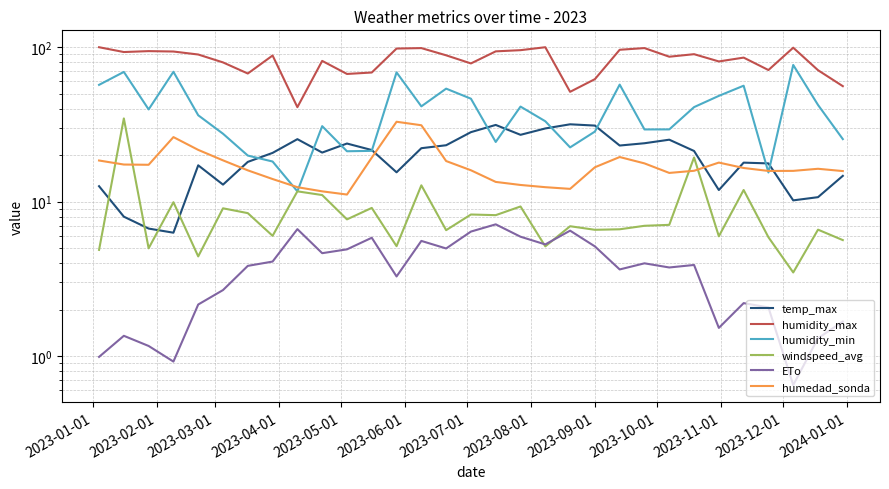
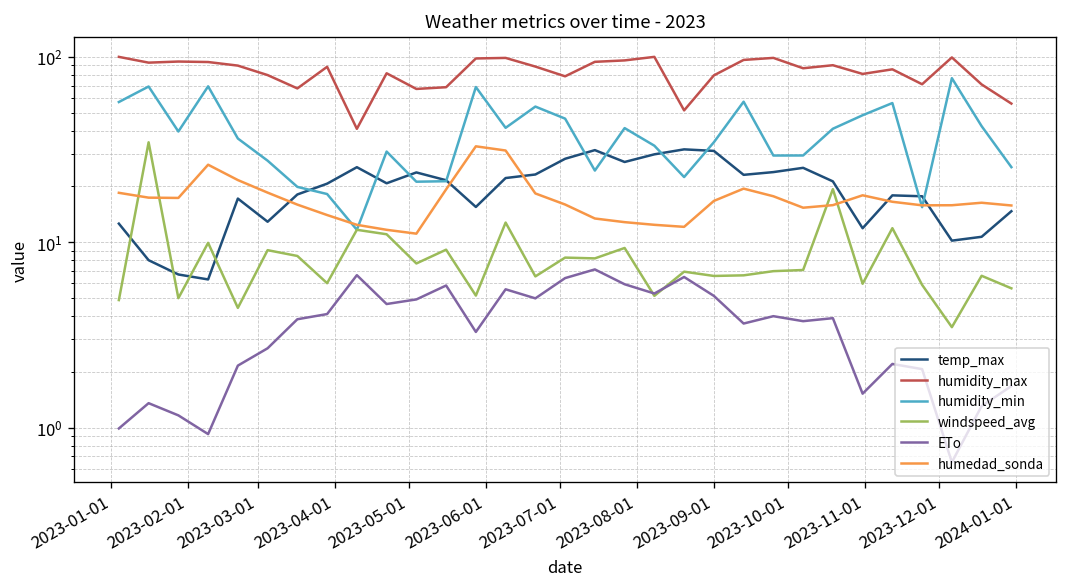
humidity_max, 2023-09-01: 62 -> 80
humidity_min, 2023-09-01: 28 -> 35
